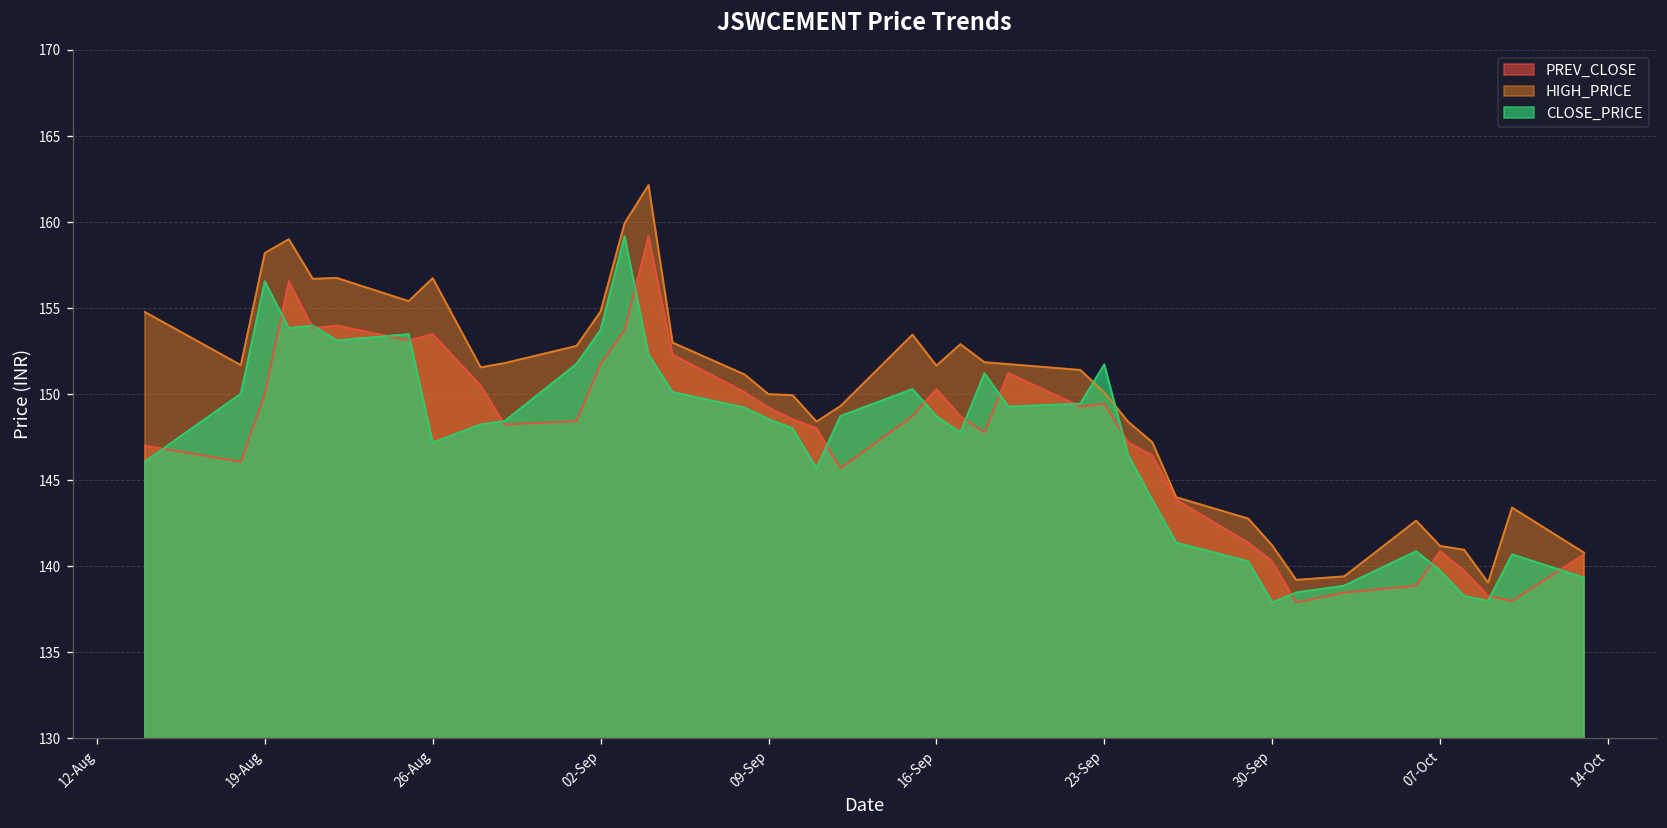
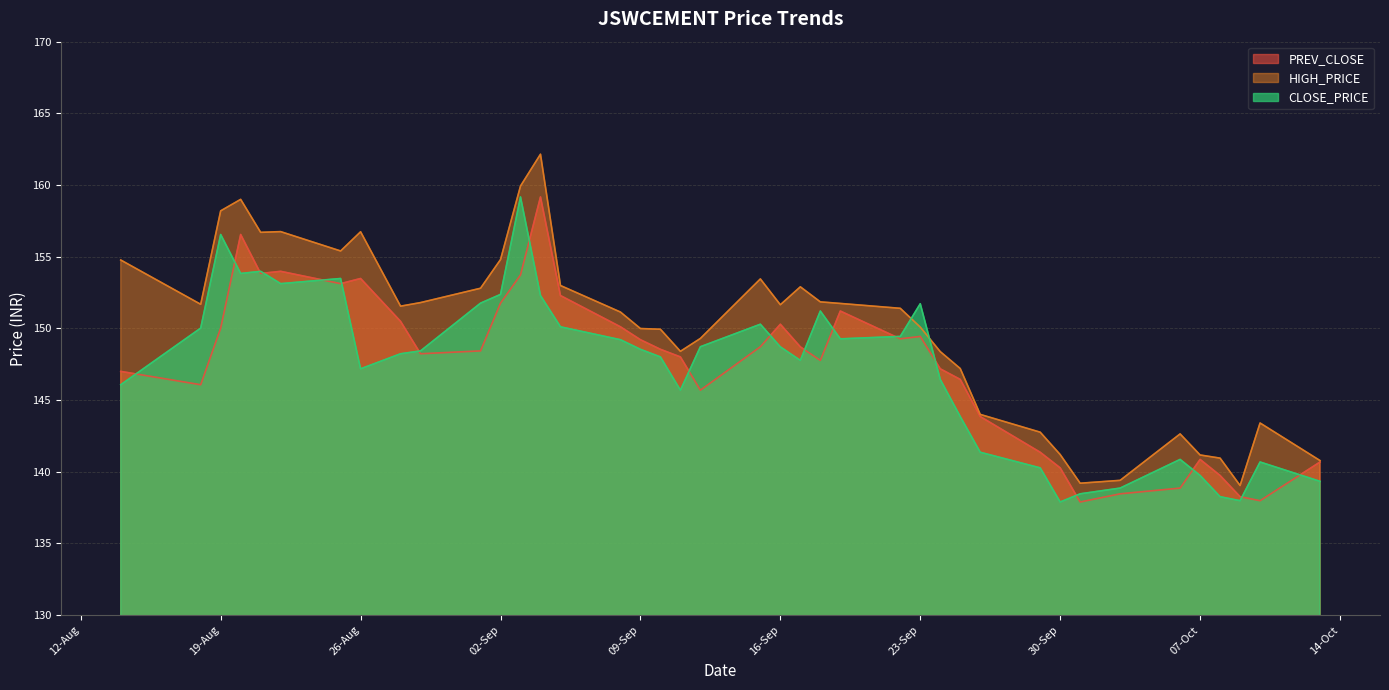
CLOSE_PRICE, 02-Sep: 153.7 -> 152.4
